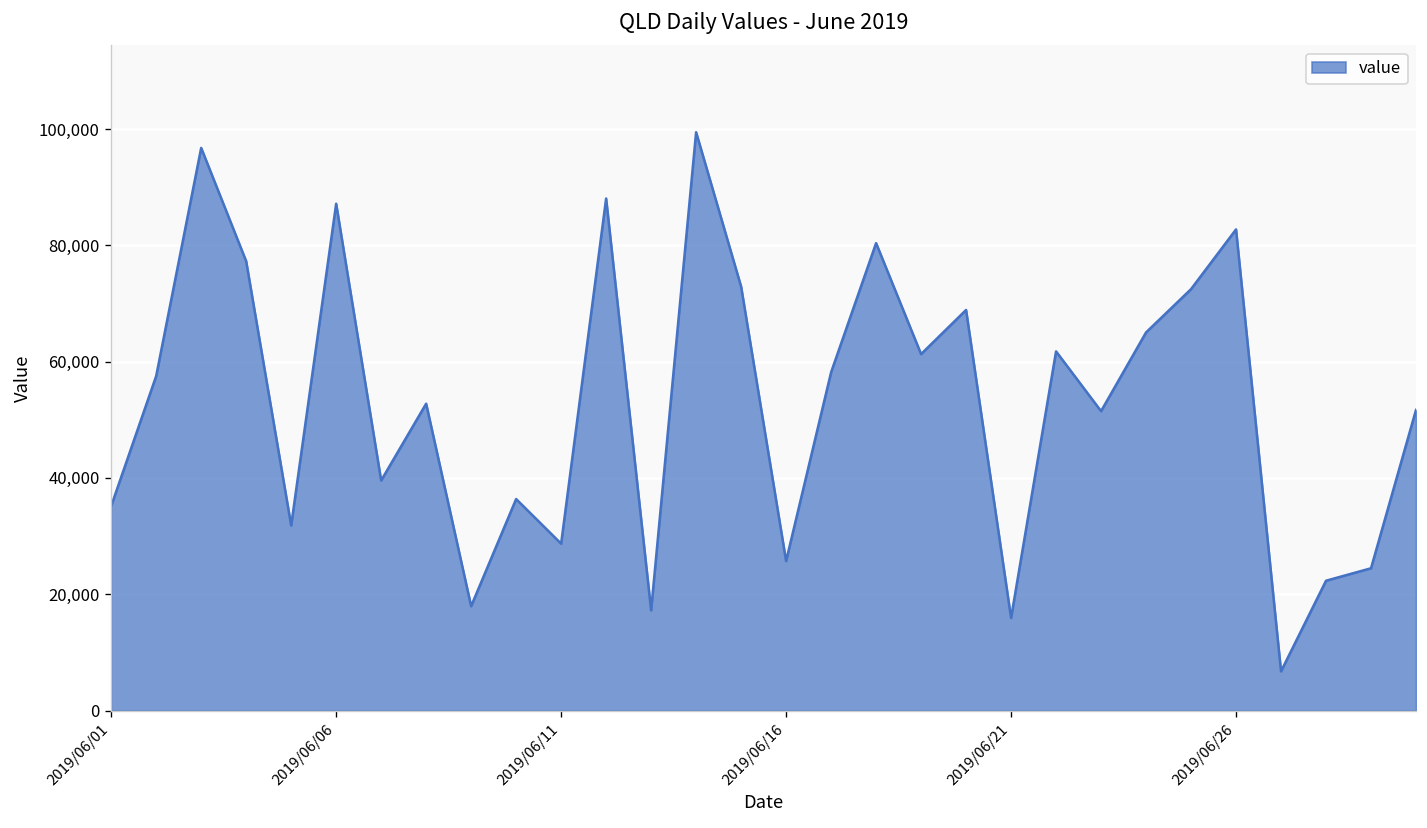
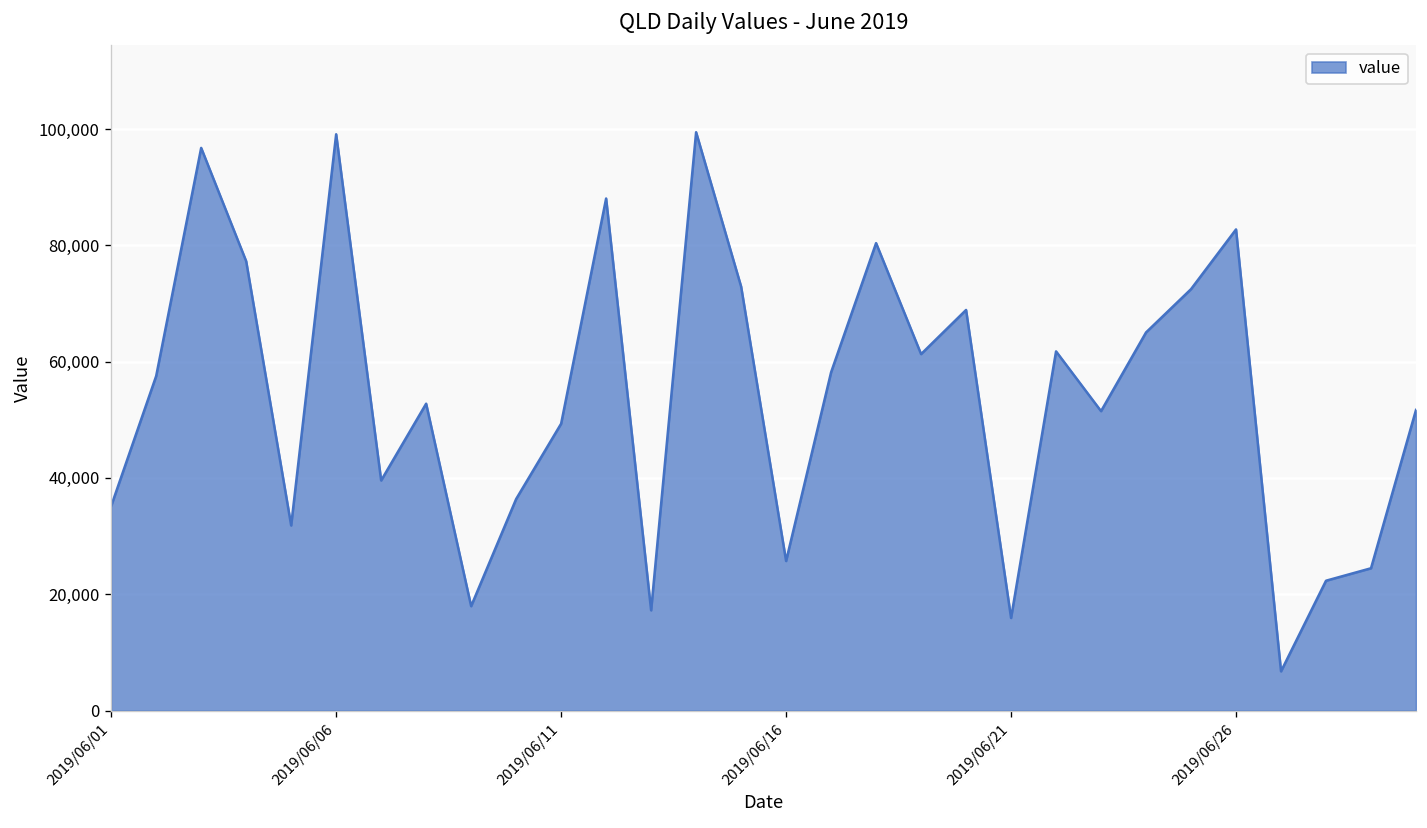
2019/06/06: 87,000 -> 99,000
2019/06/11: 29,000 -> 49,000
